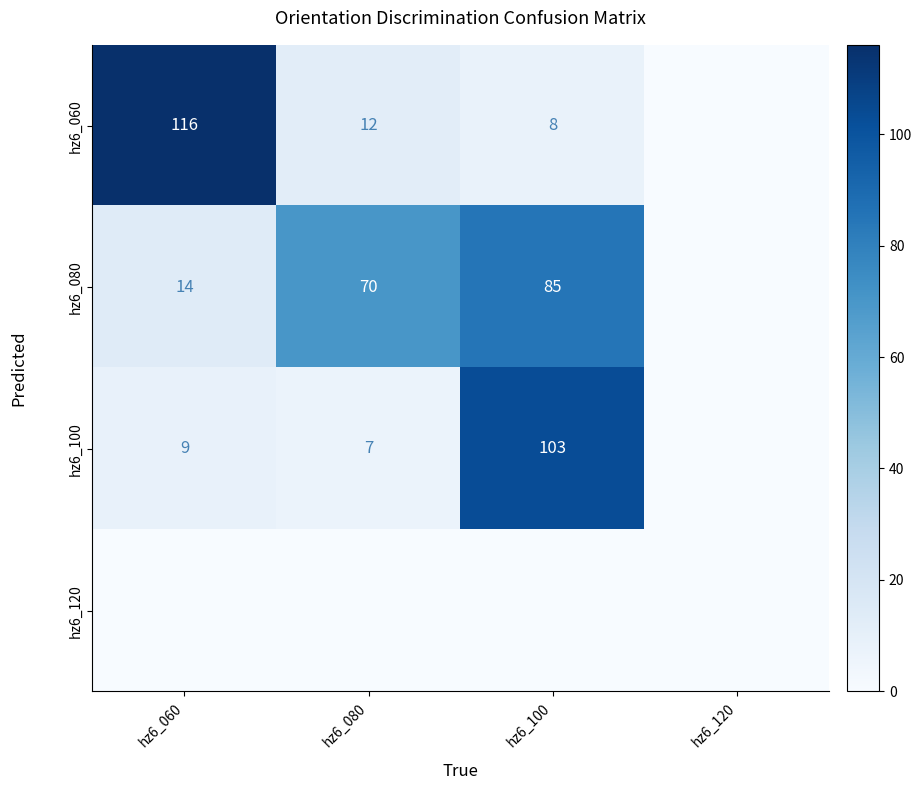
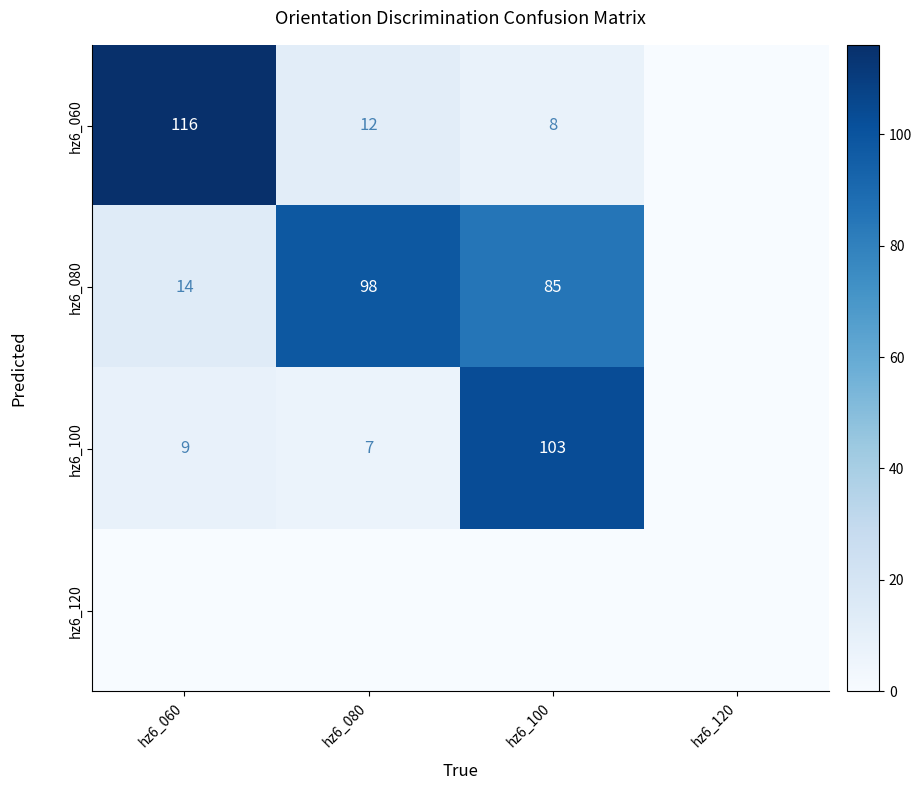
hz6_080, hz6_080: 70 -> 98
